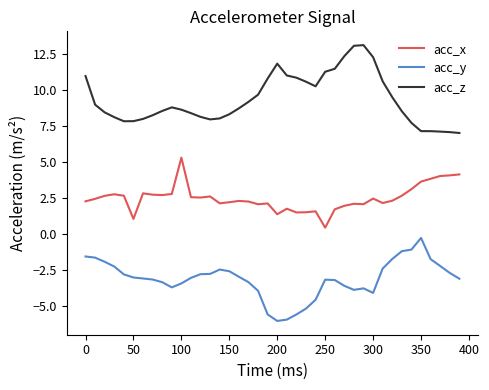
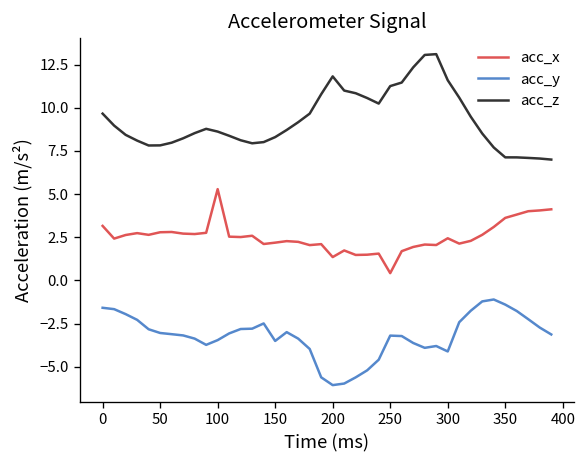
acc_x, 0: 2.3 -> 3.2
acc_z, 0: 11.0 -> 9.7
acc_x, 50: 1.0 -> 2.8
acc_y, 150: -2.6 -> -3.5
acc_z, 300: 12.3 -> 11.6
acc_y, 350: -0.3 -> -1.4
